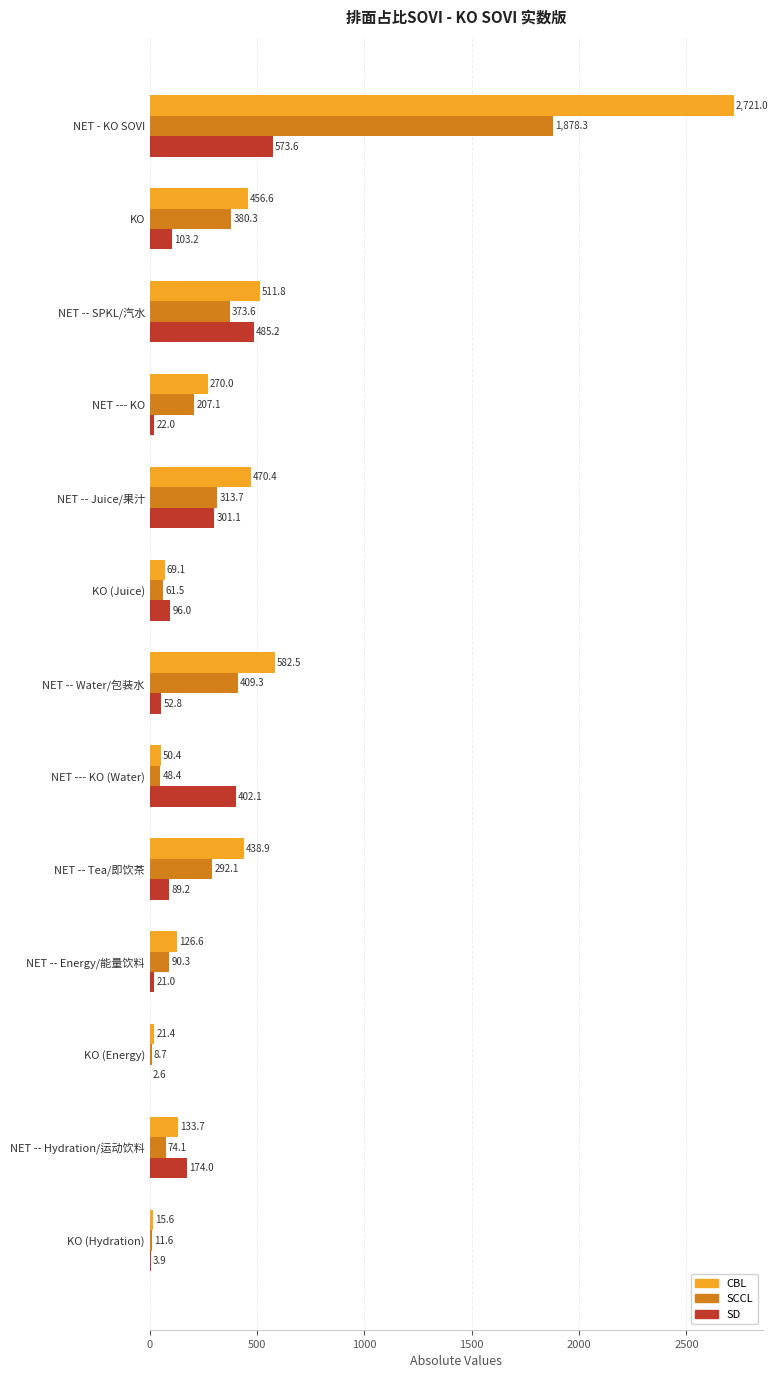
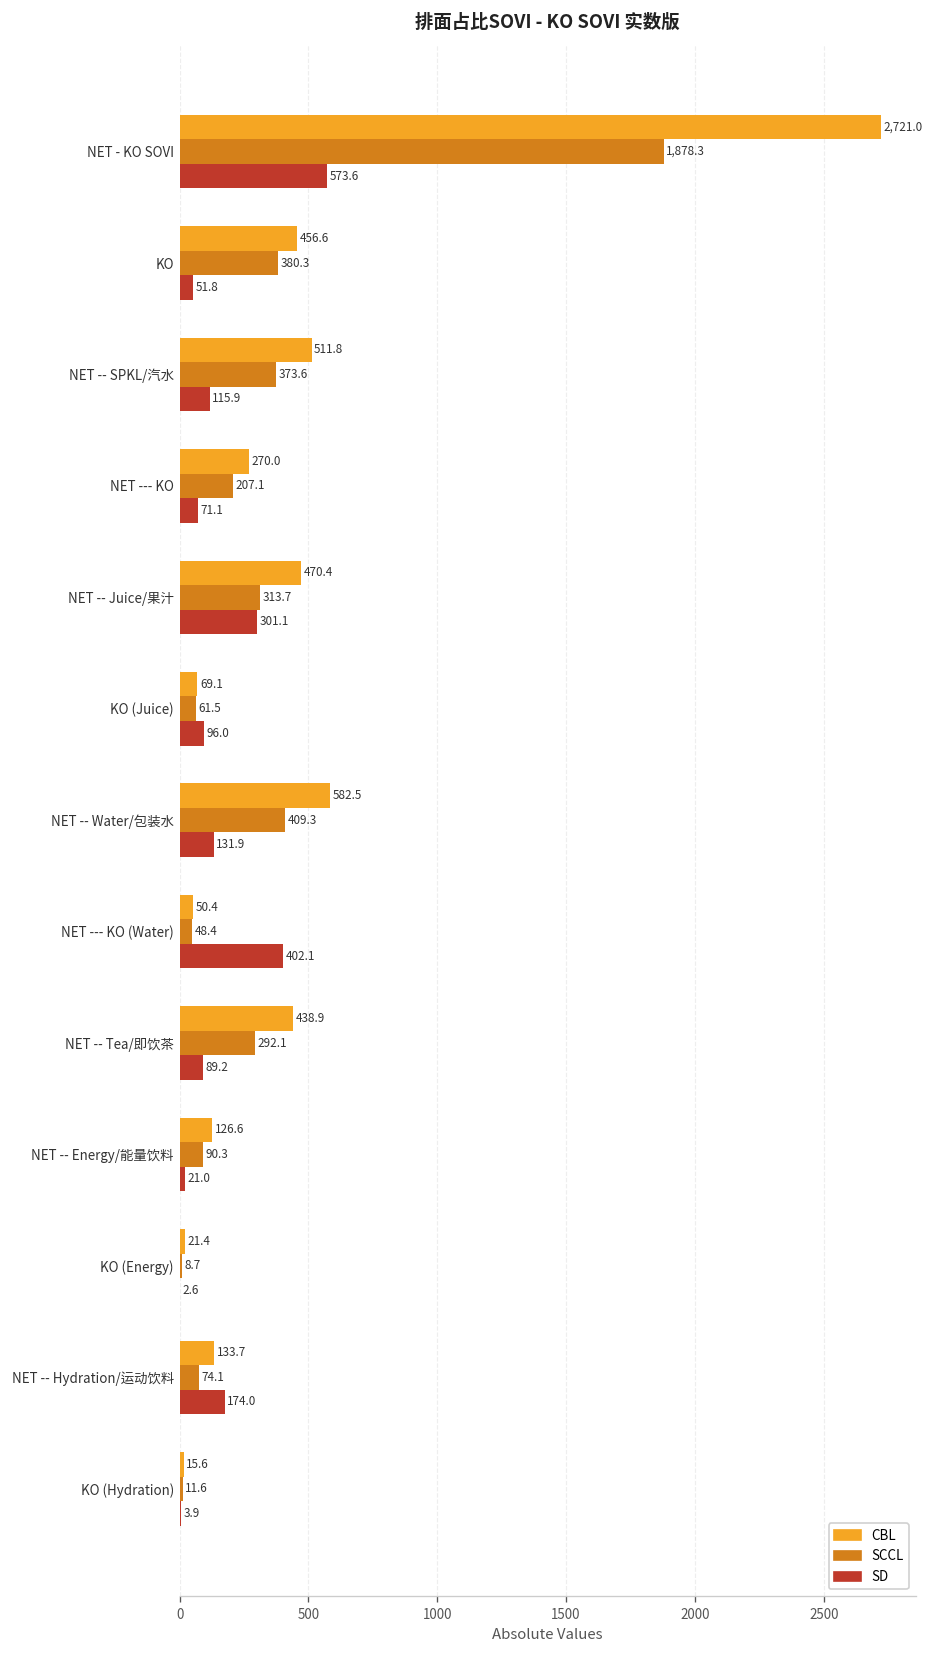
SD, KO: 103.2 -> 51.8
SD, NET -- SPKL/汽水: 485.2 -> 115.9
SD, NET --- KO: 22.0 -> 71.1
SD, NET -- Water/包装水: 52.8 -> 131.9
